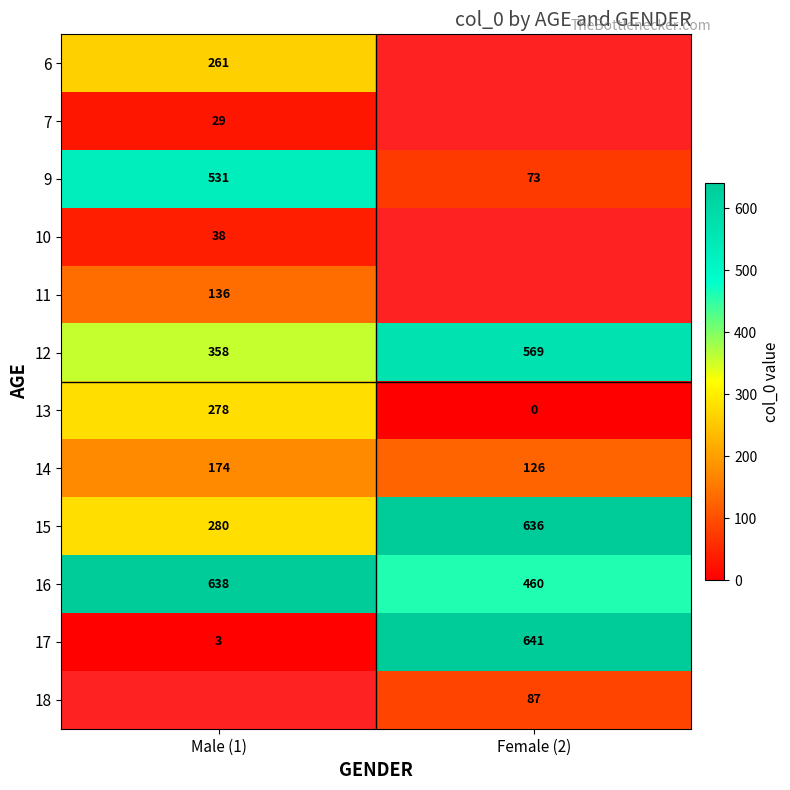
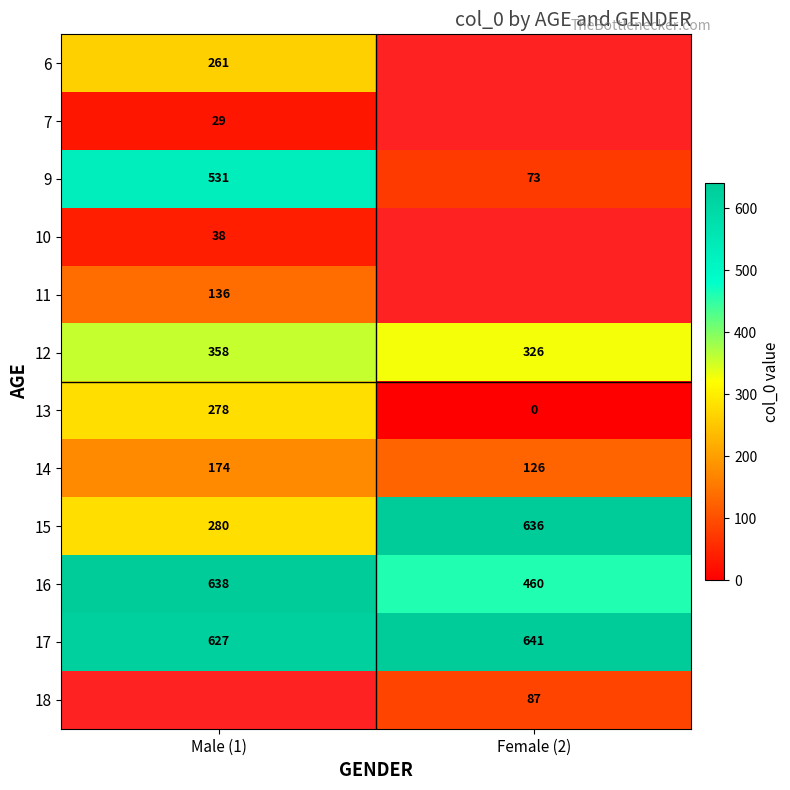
12, Female (2): 569 -> 326
17, Male (1): 3 -> 627
